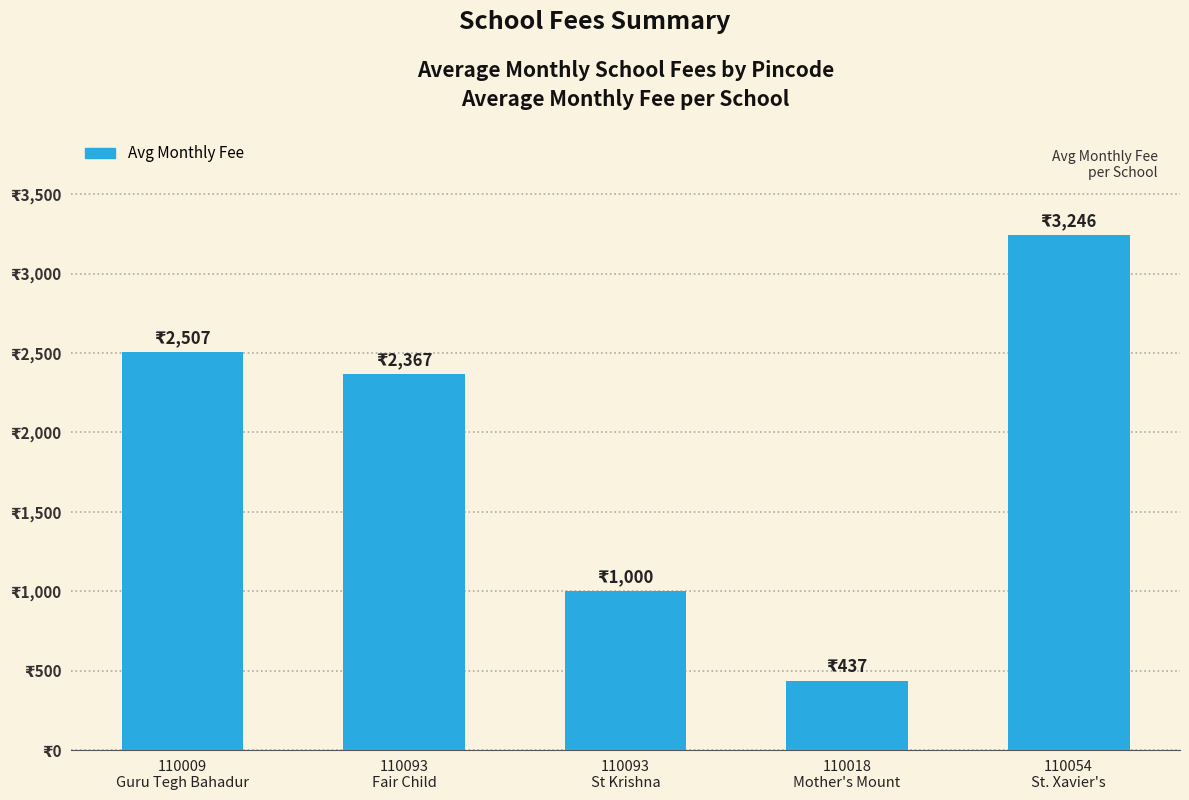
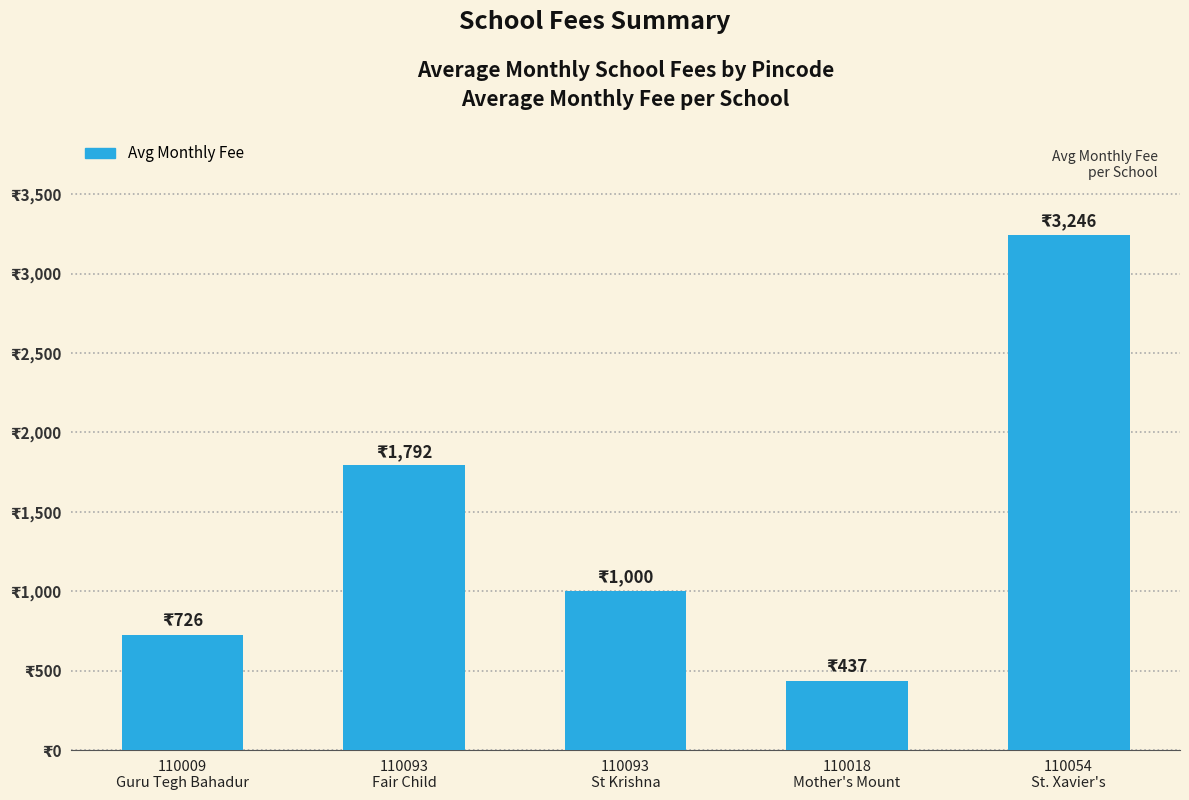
110009 Guru Tegh Bahadur: 2,507 -> 726
110093 Fair Child: 2,367 -> 1,792
